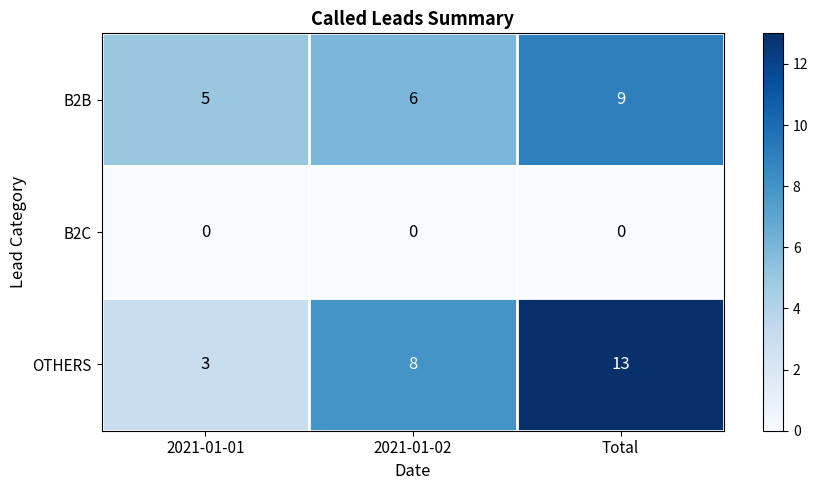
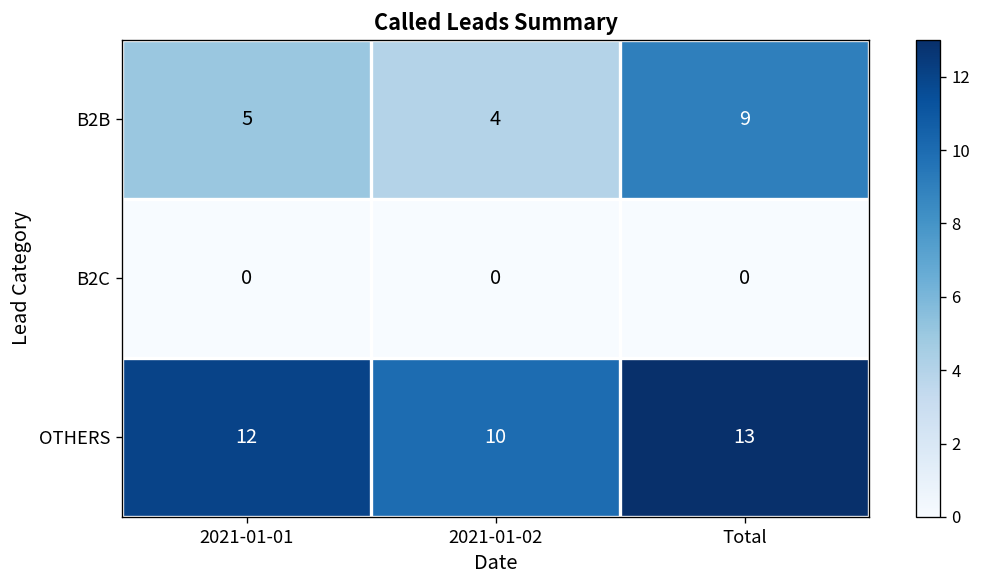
B2B, 2021-01-02: 6 -> 4
OTHERS, 2021-01-01: 3 -> 12
OTHERS, 2021-01-02: 8 -> 10
